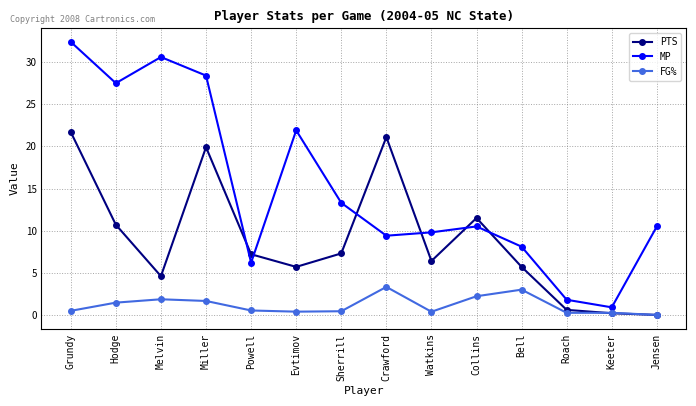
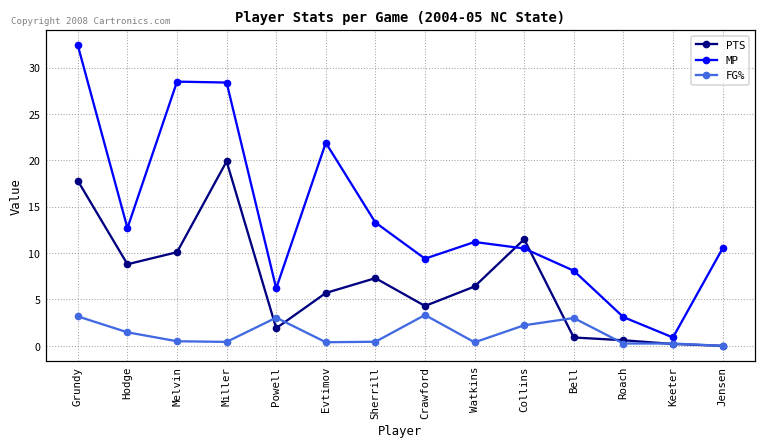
PTS, Grundy: 22 -> 18
FG%, Grundy: 0 -> 3
PTS, Hodge: 11 -> 9
MP, Hodge: 28 -> 13
PTS, Melvin: 5 -> 10
MP, Melvin: 31 -> 29
FG%, Melvin: 2 -> 0
FG%, Miller: 2 -> 0
PTS, Powell: 7 -> 2
FG%, Powell: 1 -> 3
PTS, Crawford: 21 -> 4
MP, Watkins: 10 -> 11
PTS, Bell: 6 -> 1
MP, Roach: 2 -> 3
